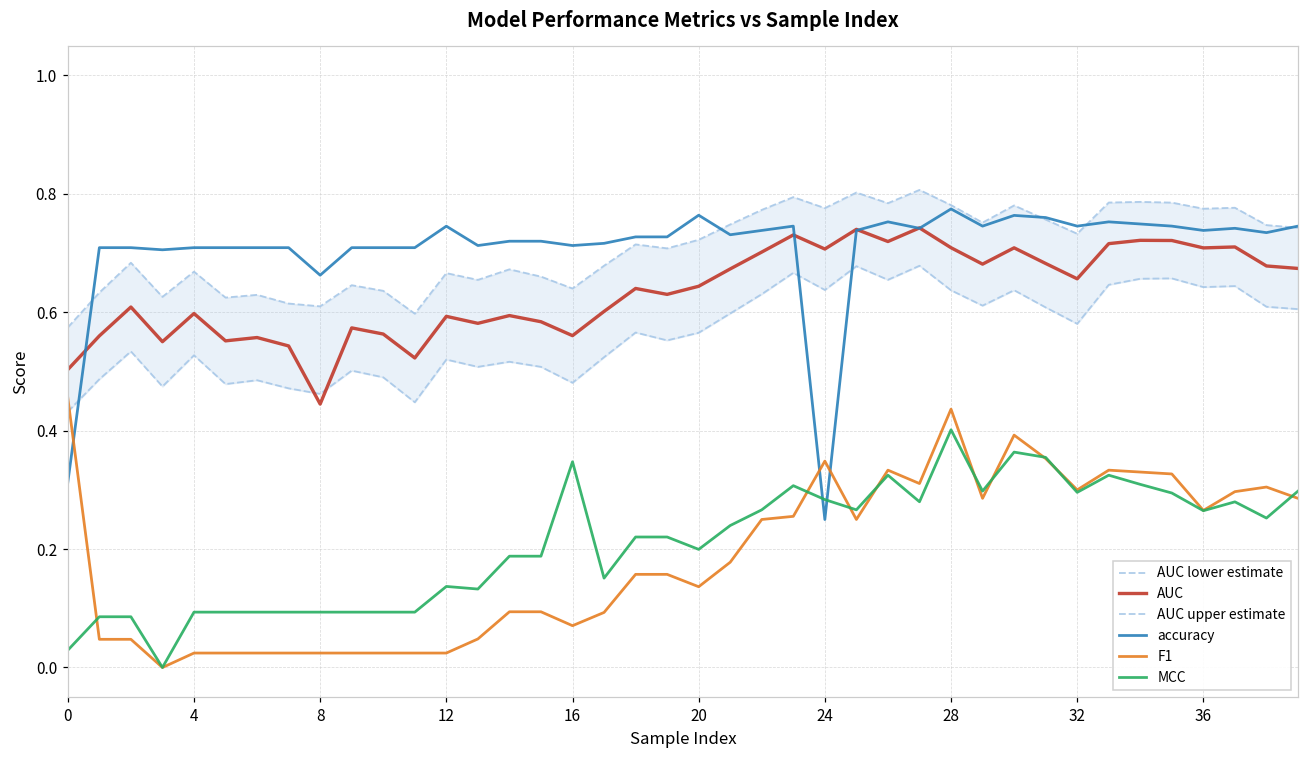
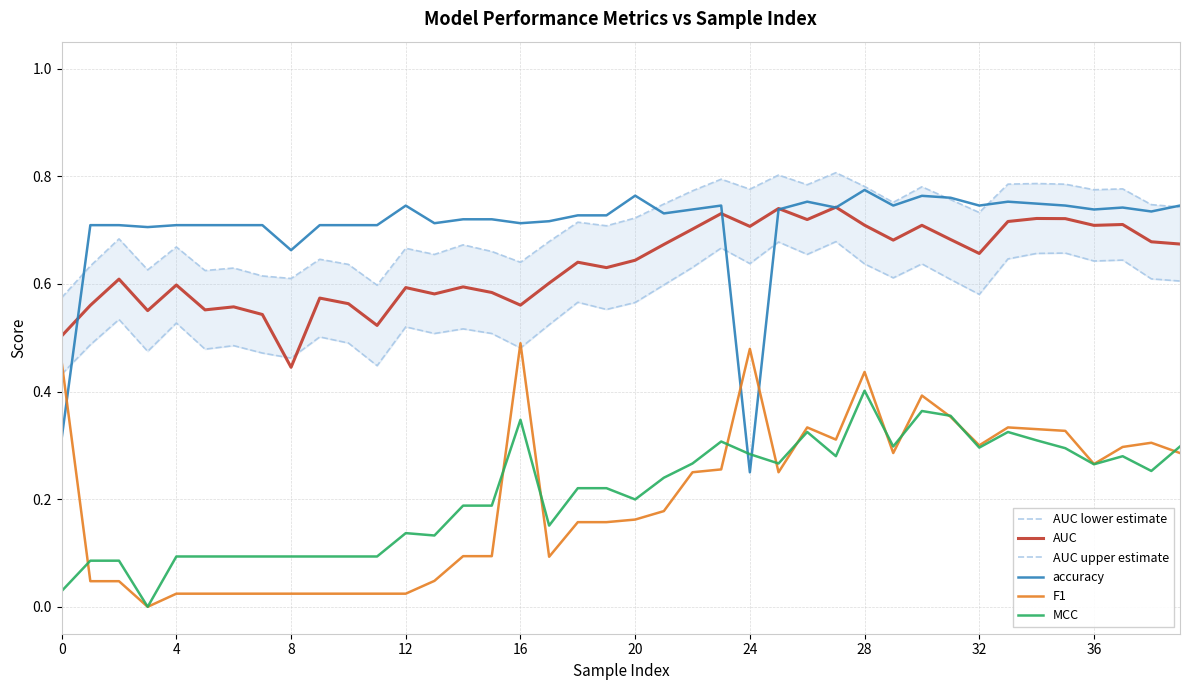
F1, 16: 0.07 -> 0.49
F1, 20: 0.14 -> 0.16
F1, 24: 0.35 -> 0.48
